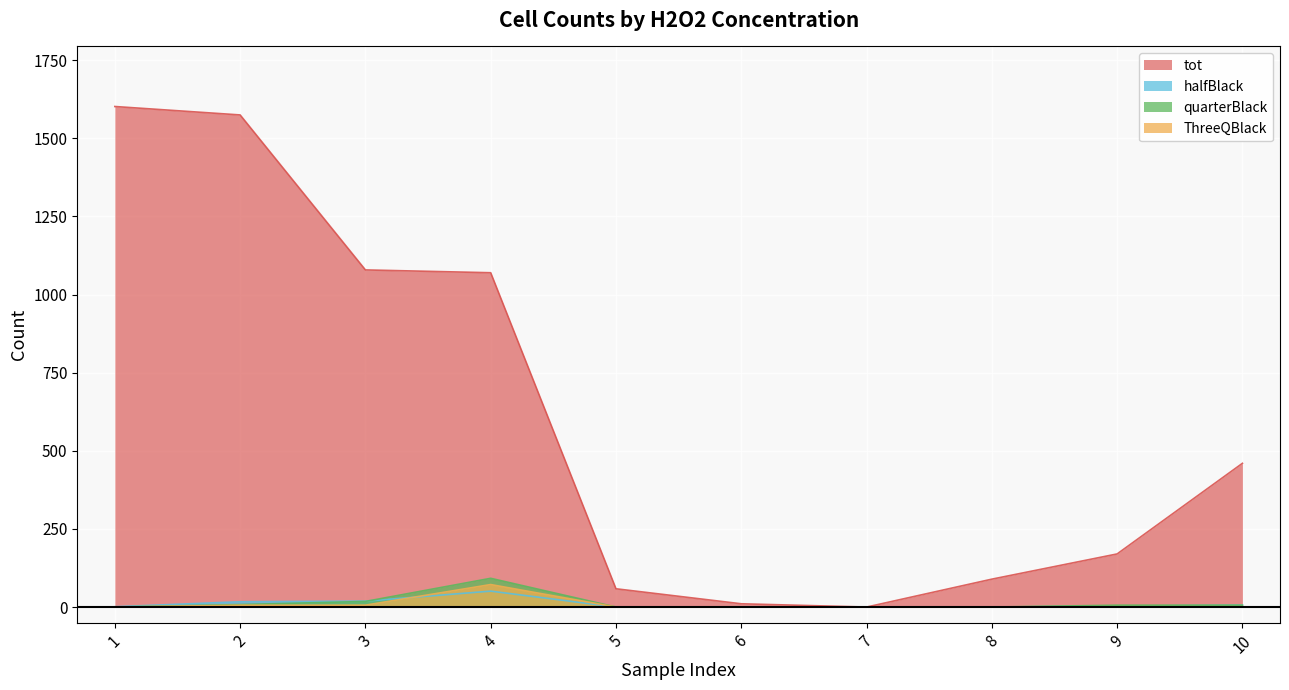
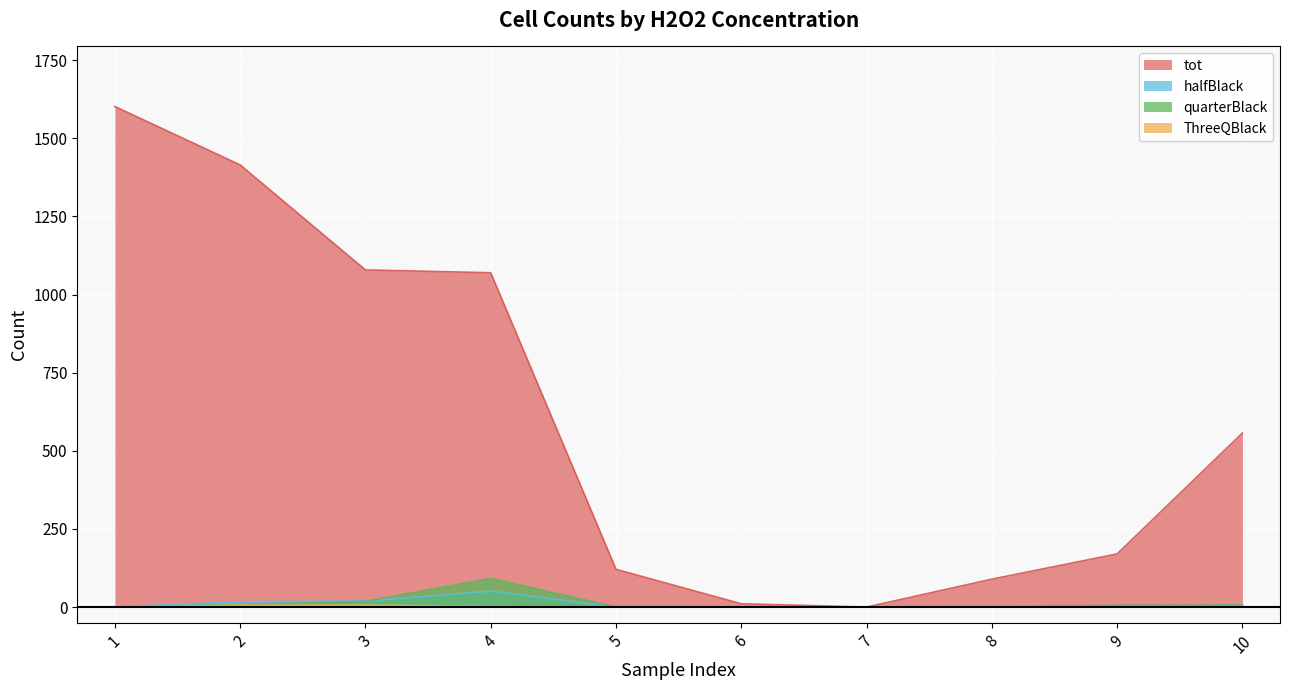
tot, 2: 1580 -> 1420
ThreeQBlack, 4: 70 -> 0
tot, 5: 60 -> 120
tot, 10: 460 -> 560
